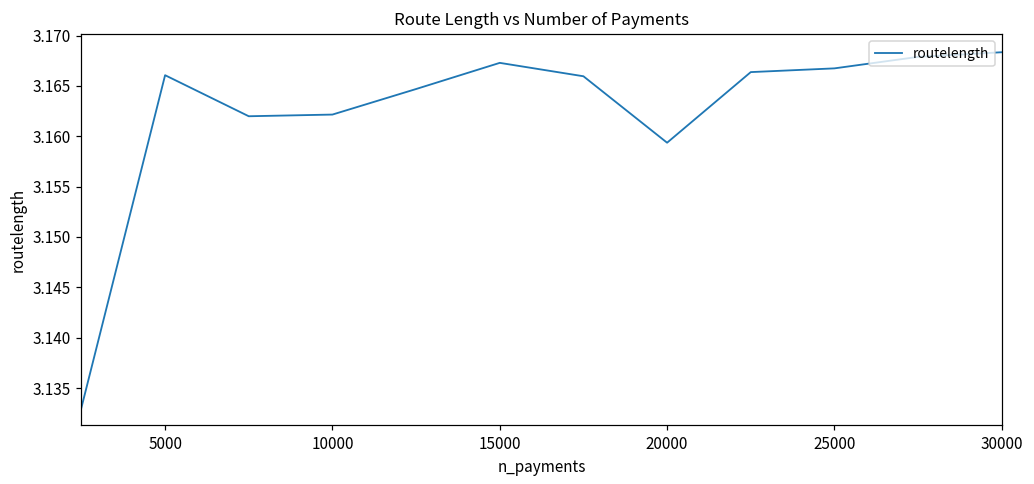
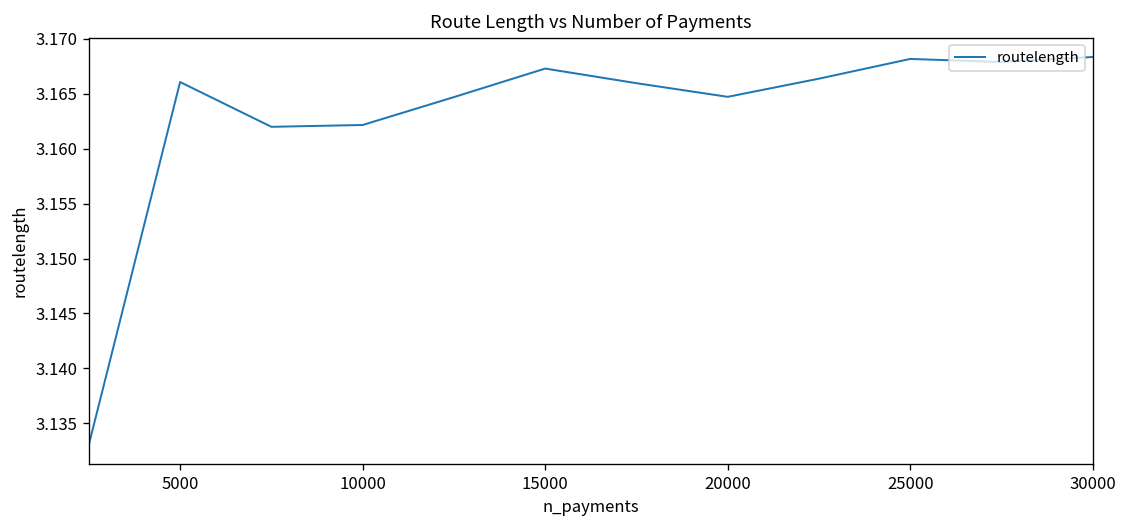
20000: 3.159 -> 3.165
25000: 3.167 -> 3.168
